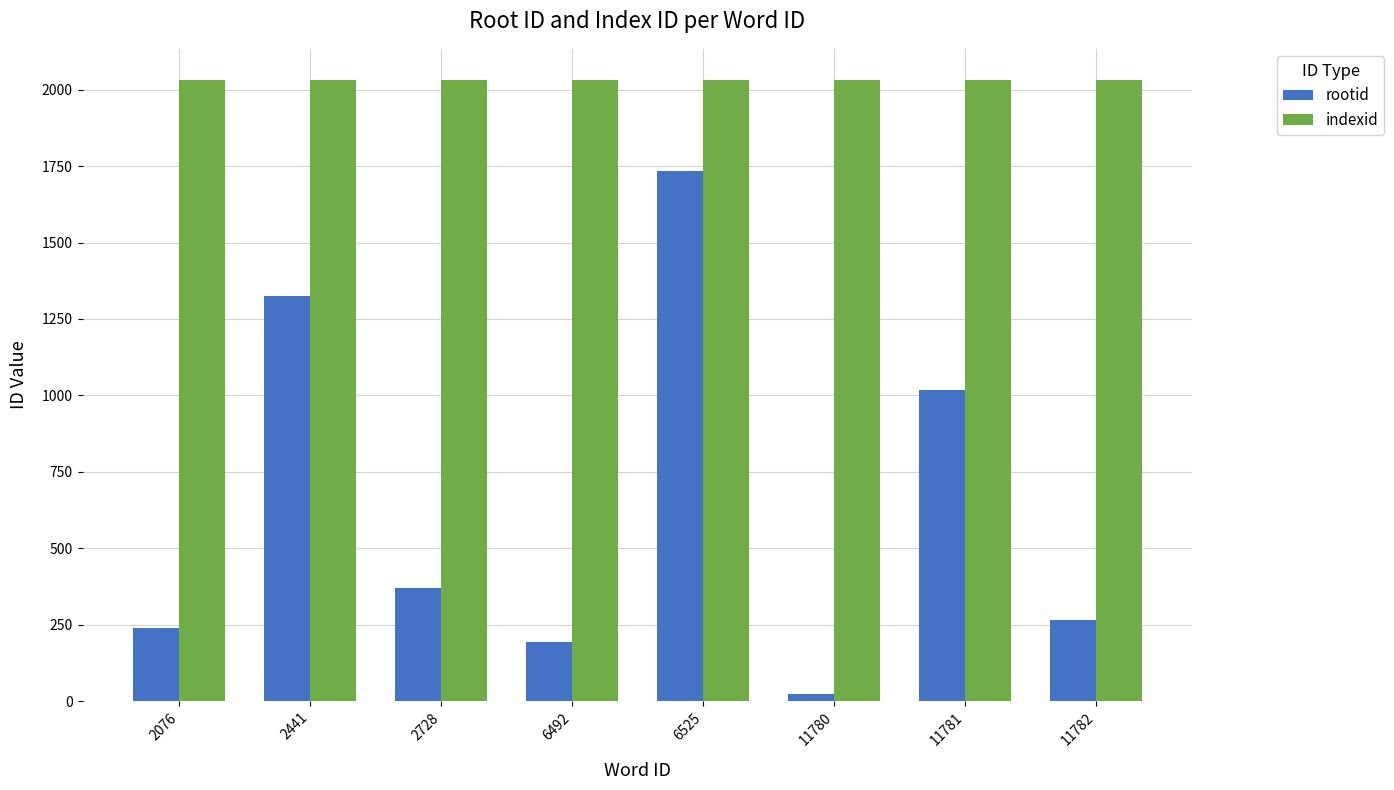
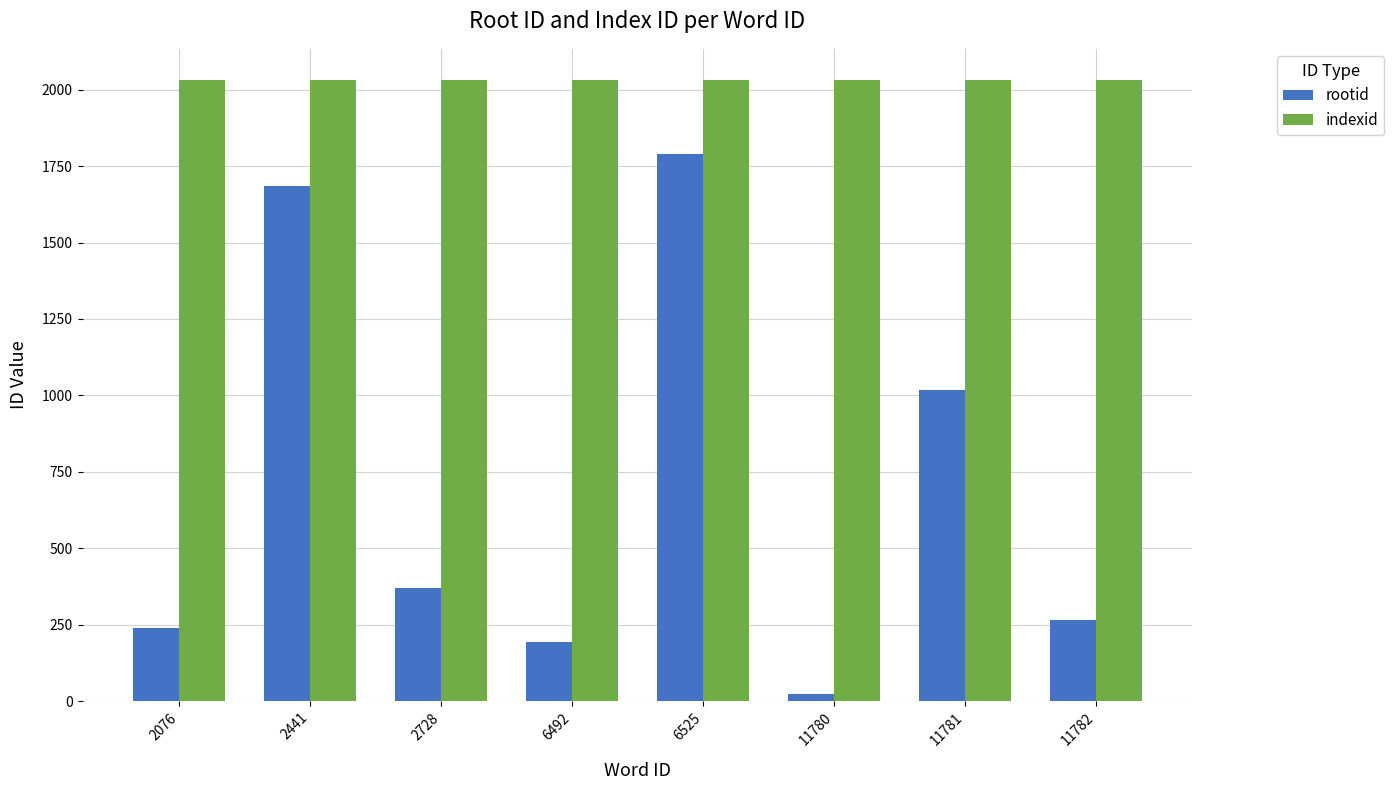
rootid, 2441: 1320 -> 1680
rootid, 6525: 1730 -> 1790
